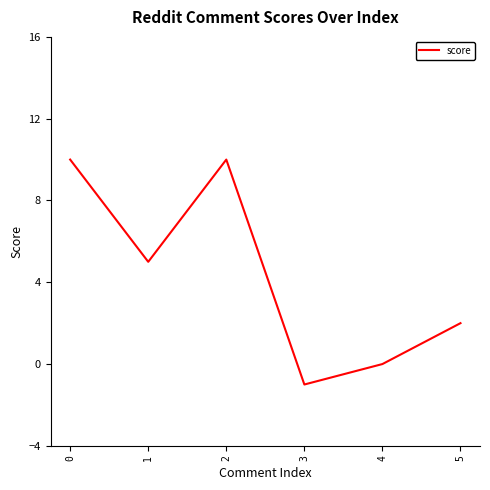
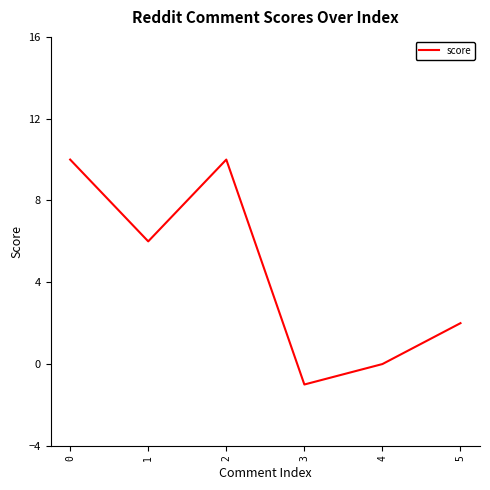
1: 5 -> 6
